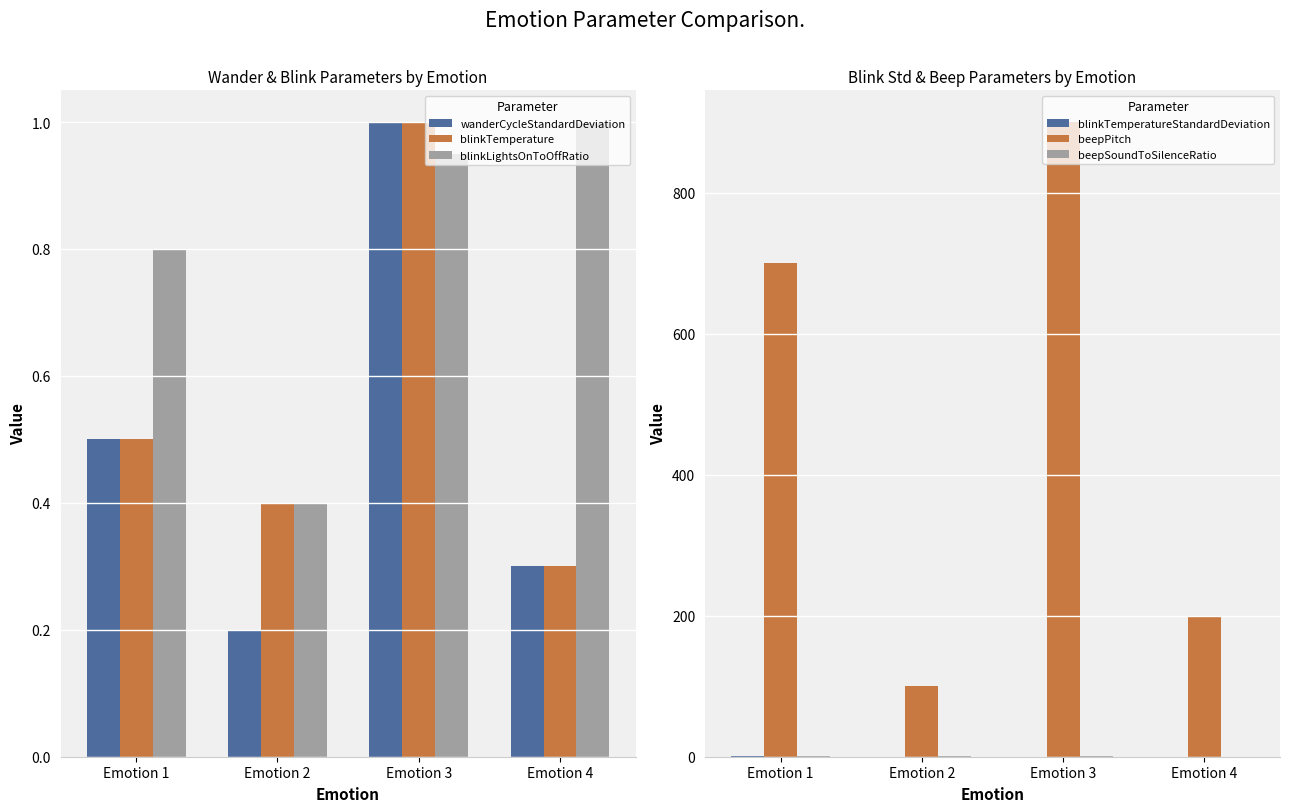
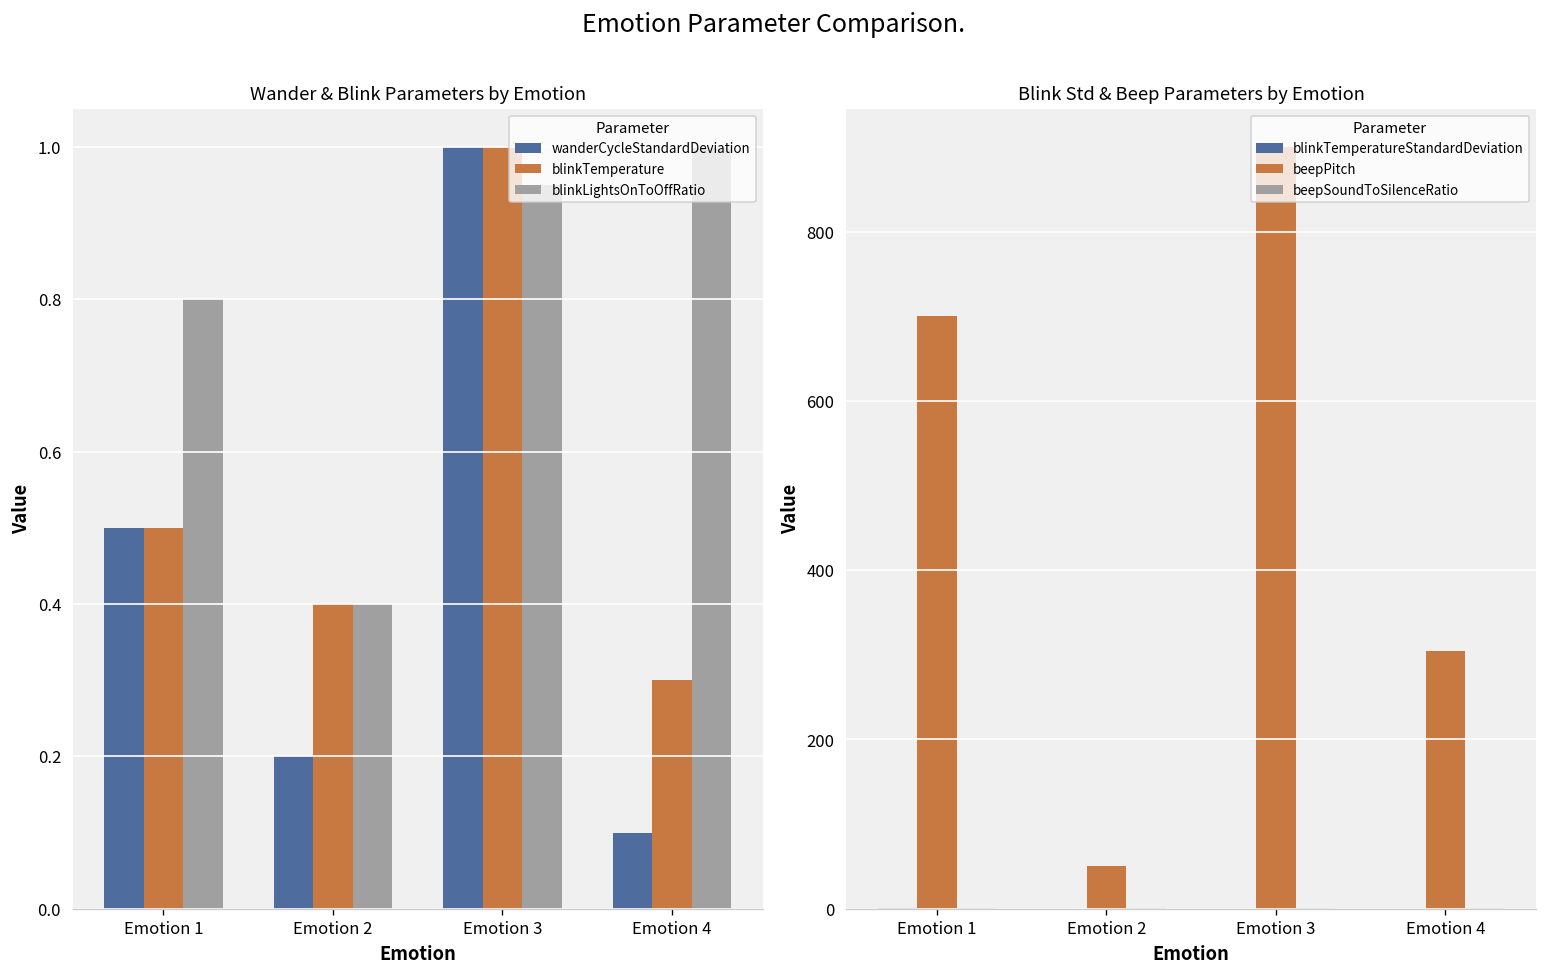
Wander & Blink Parameters by Emotion, wanderCycleStandardDeviation, Emotion 4: 0.3 -> 0.1
Blink Std & Beep Parameters by Emotion, beepPitch, Emotion 2: 100 -> 50
Blink Std & Beep Parameters by Emotion, beepPitch, Emotion 4: 200 -> 310
